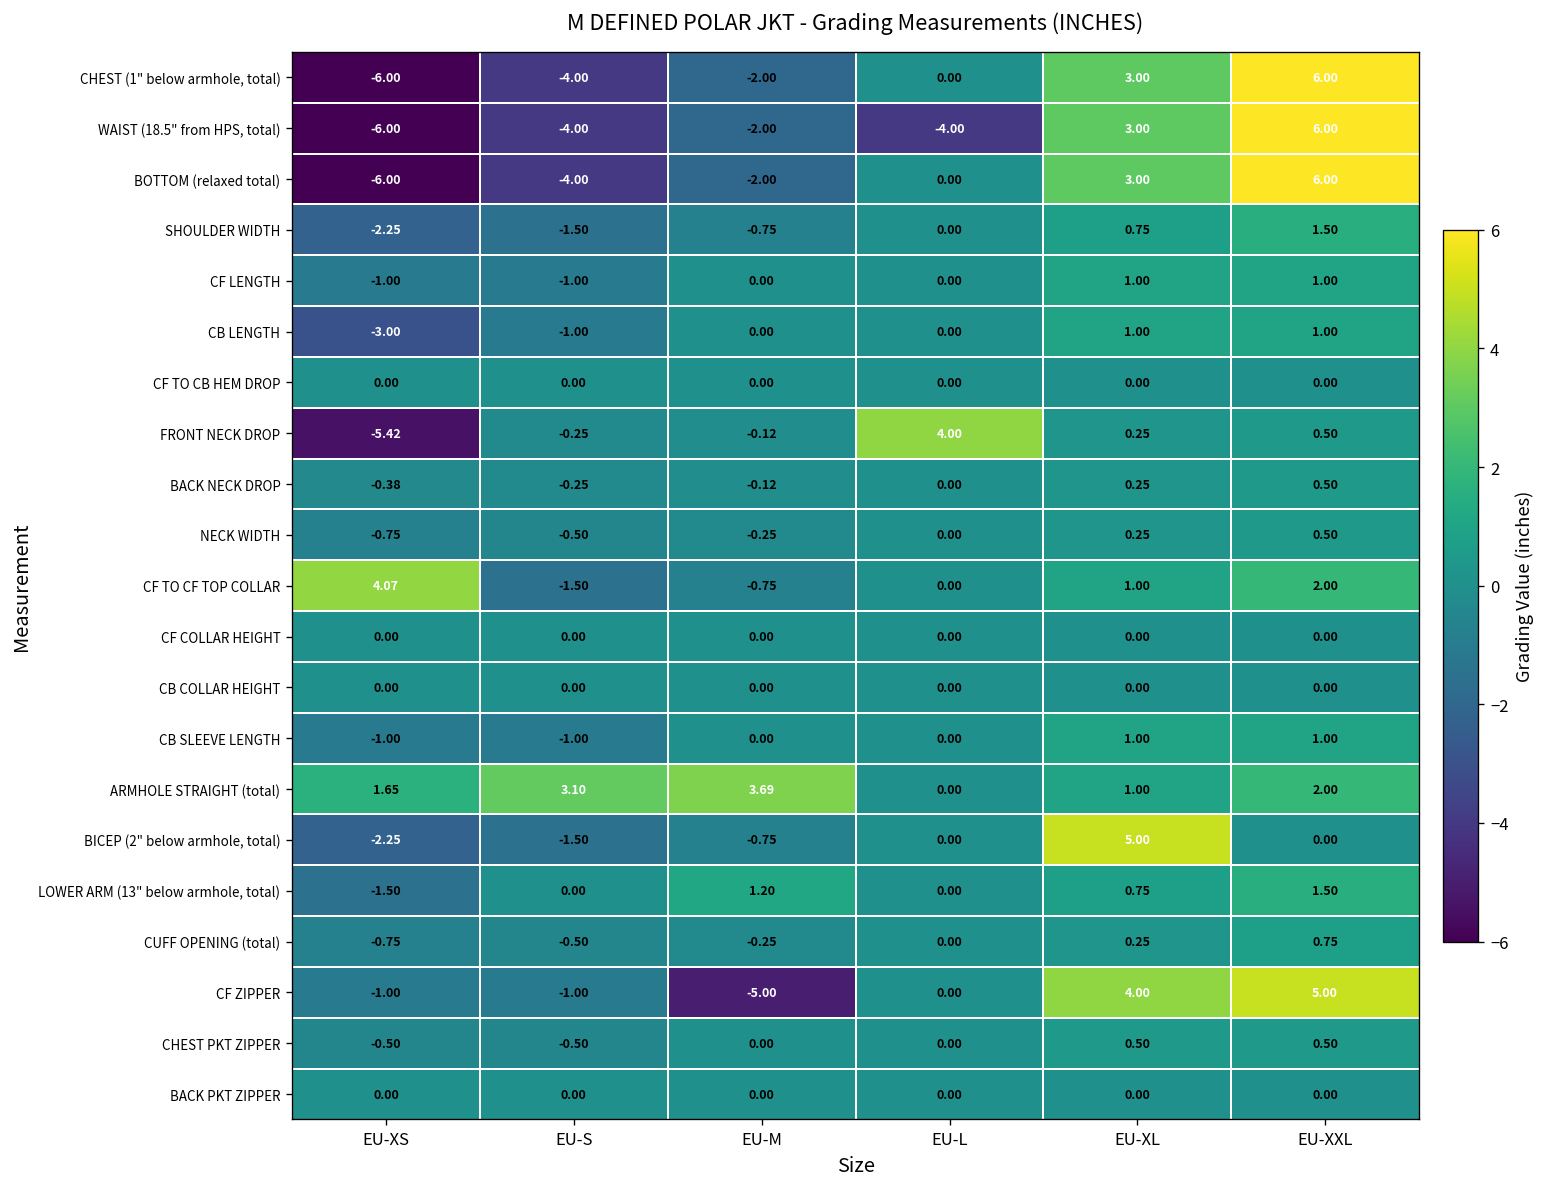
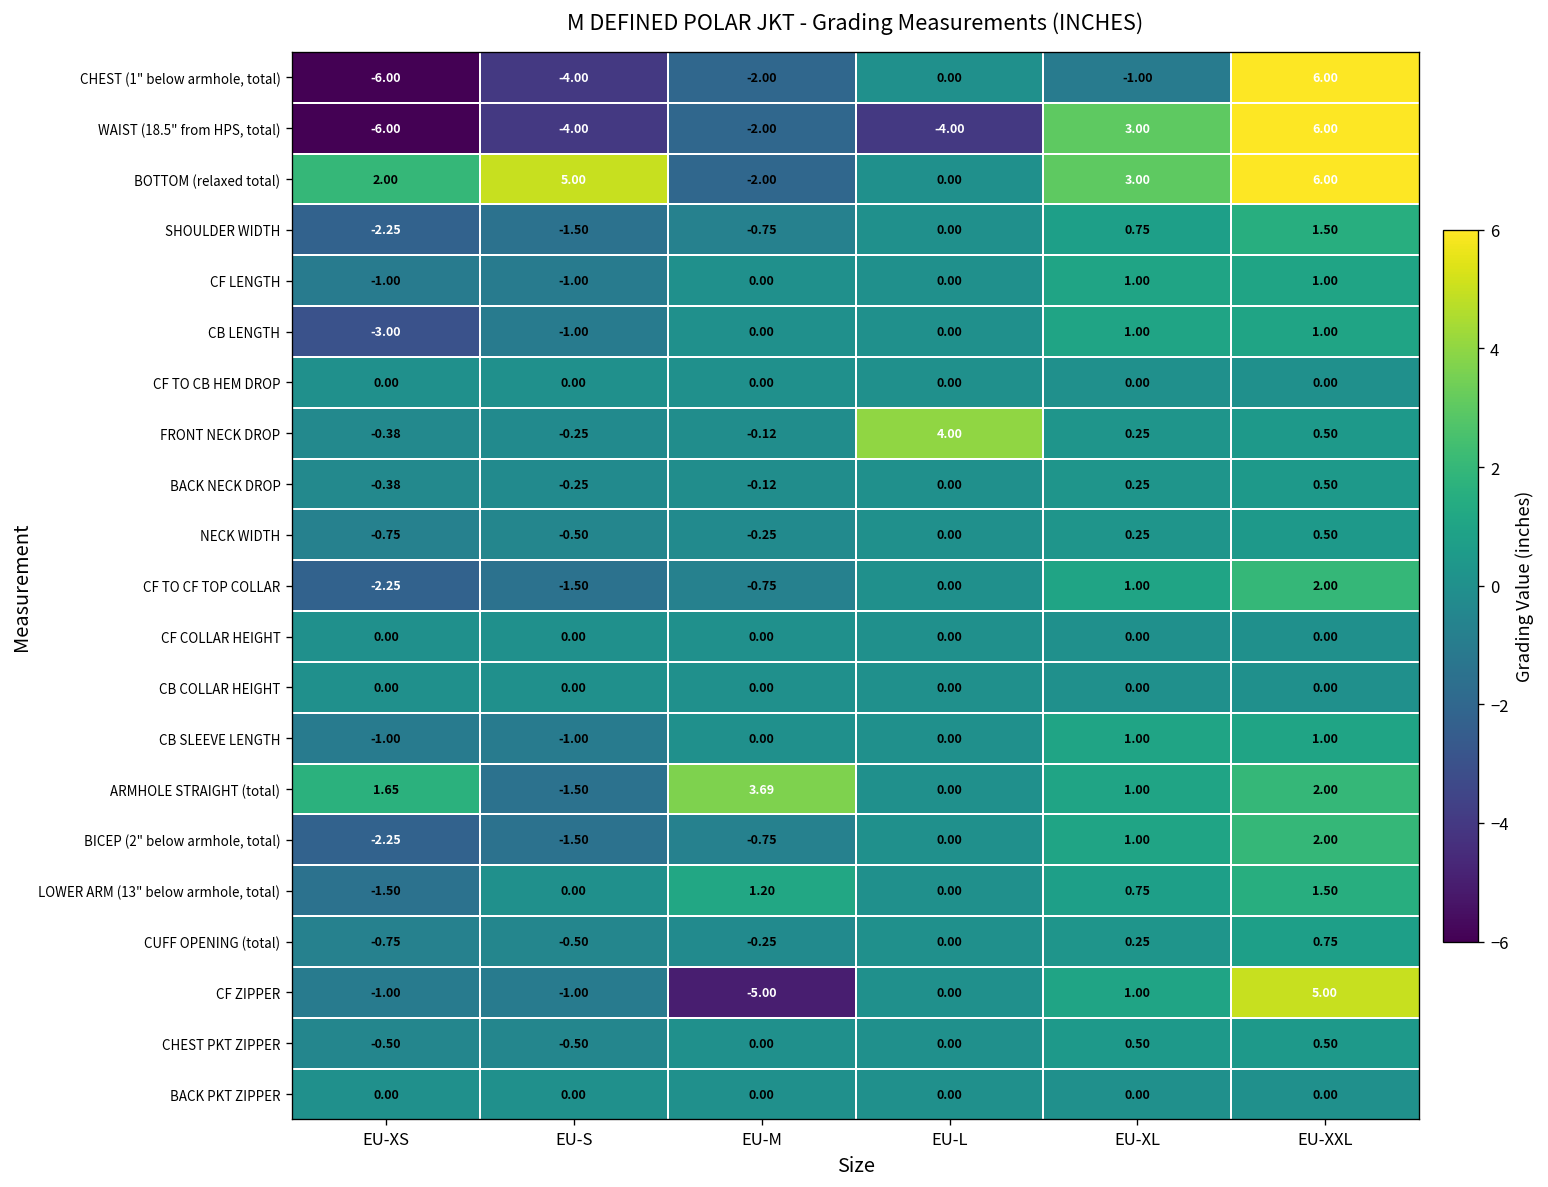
CHEST (1" below armhole, total), EU-XL: 3.00 -> -1.00
BOTTOM (relaxed total), EU-XS: -6.00 -> 2.00
BOTTOM (relaxed total), EU-S: -4.00 -> 5.00
FRONT NECK DROP, EU-XS: -5.42 -> -0.38
CF TO CF TOP COLLAR, EU-XS: 4.07 -> -2.25
ARMHOLE STRAIGHT (total), EU-S: 3.10 -> -1.50
BICEP (2" below armhole, total), EU-XL: 5.00 -> 1.00
BICEP (2" below armhole, total), EU-XXL: 0.00 -> 2.00
CF ZIPPER, EU-XL: 4.00 -> 1.00
